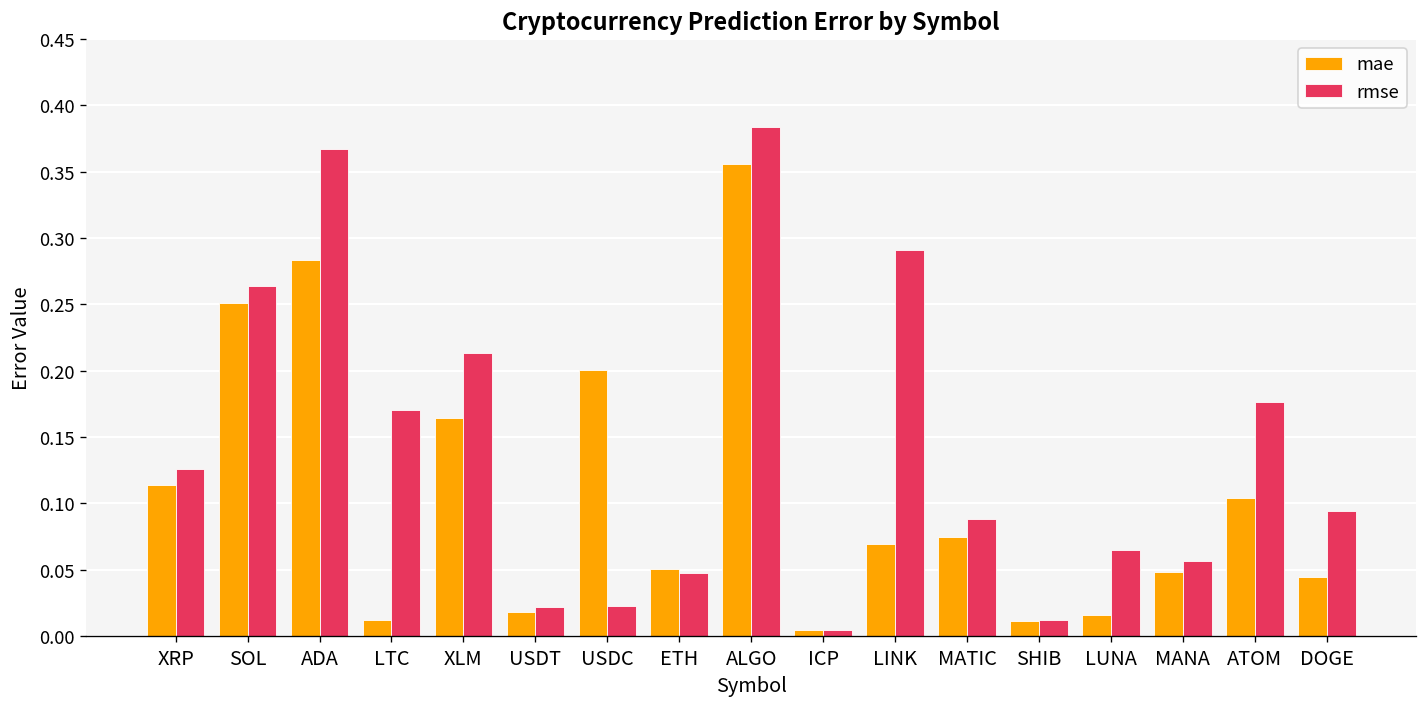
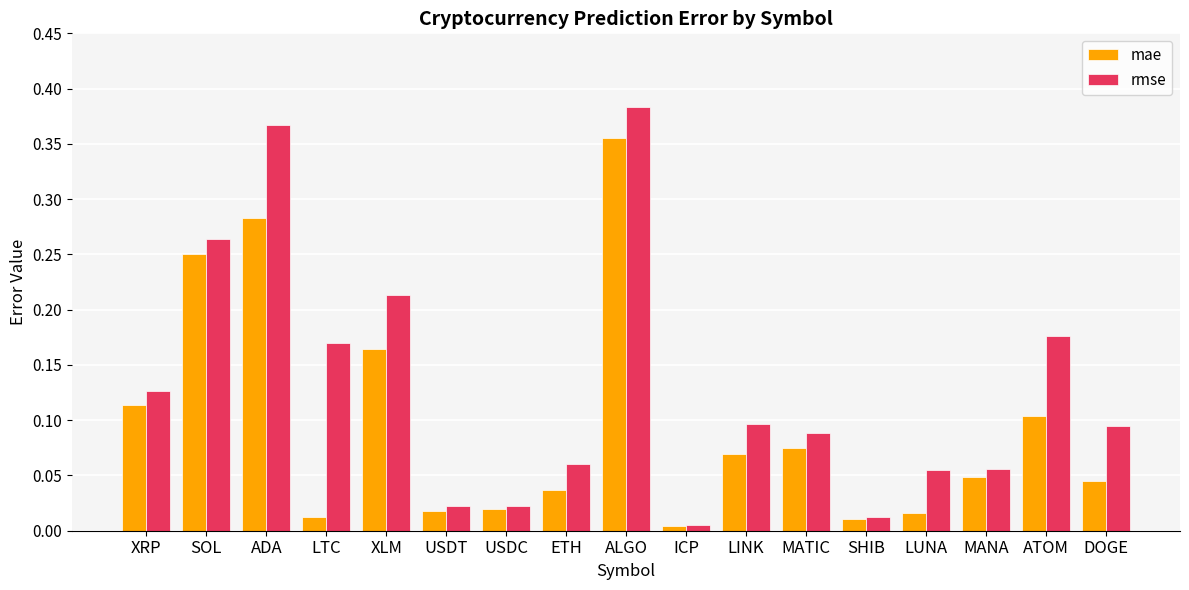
mae, USDC: 0.201 -> 0.019
mae, ETH: 0.050 -> 0.037
rmse, ETH: 0.047 -> 0.061
rmse, LINK: 0.291 -> 0.097
rmse, LUNA: 0.065 -> 0.055
